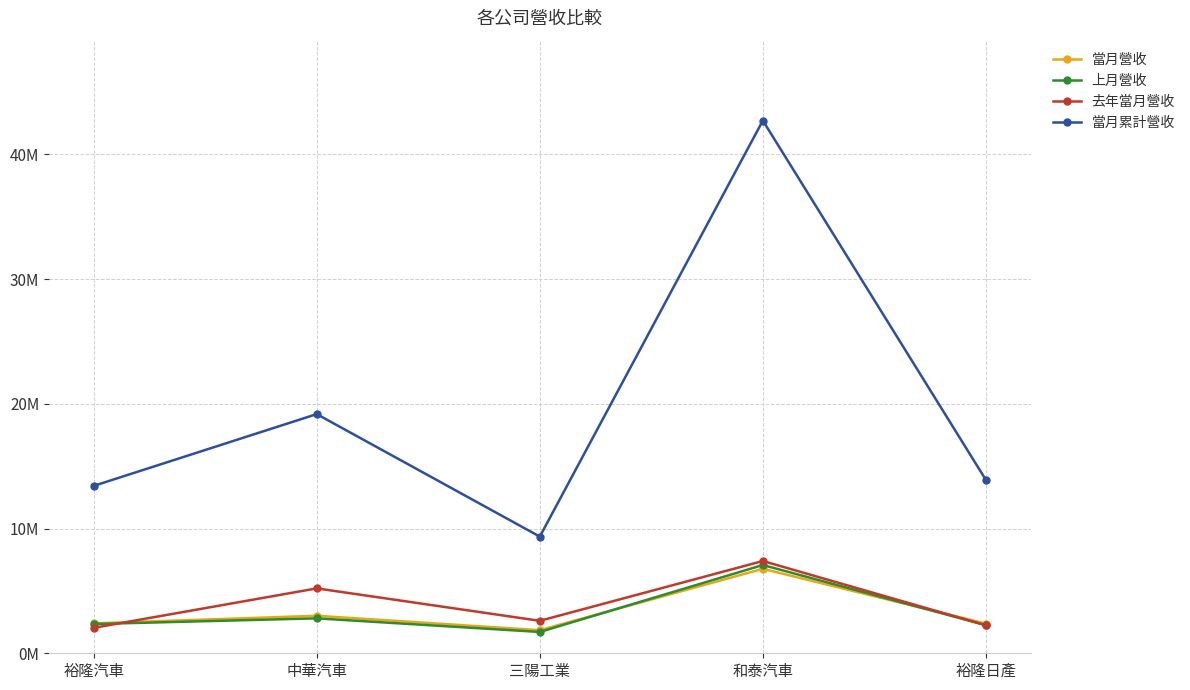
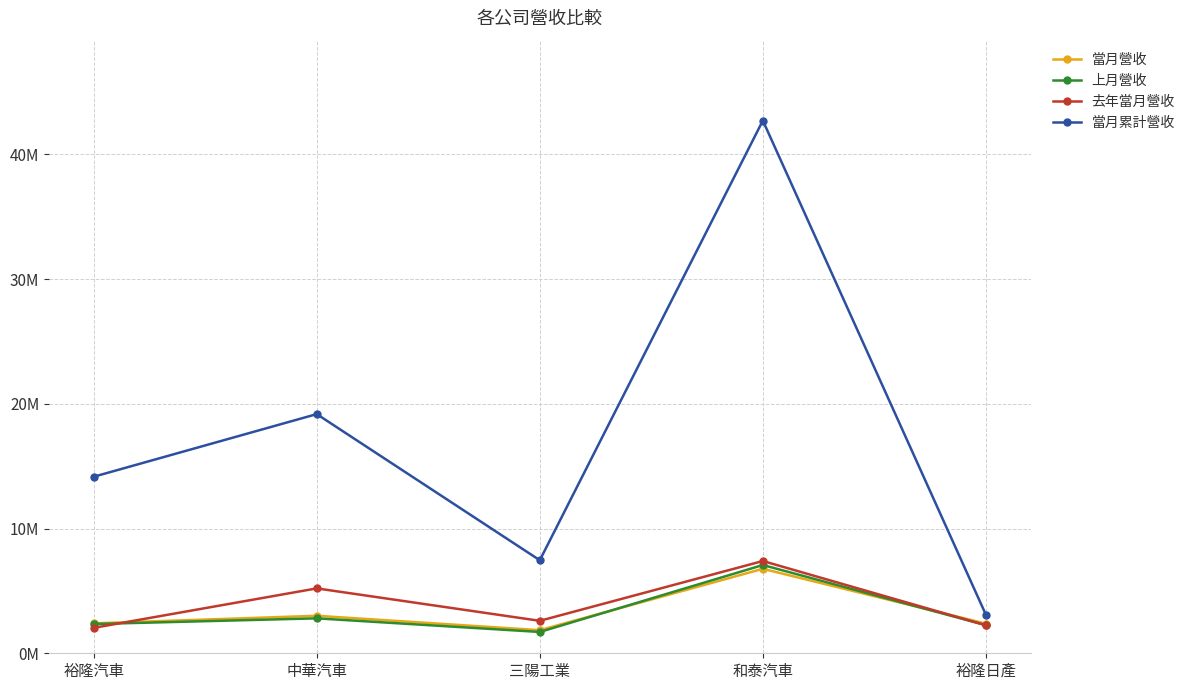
當月累計營收, 裕隆汽車: 13400000 -> 14200000
當月累計營收, 三陽工業: 9400000 -> 7500000
當月累計營收, 裕隆日產: 13900000 -> 3100000
